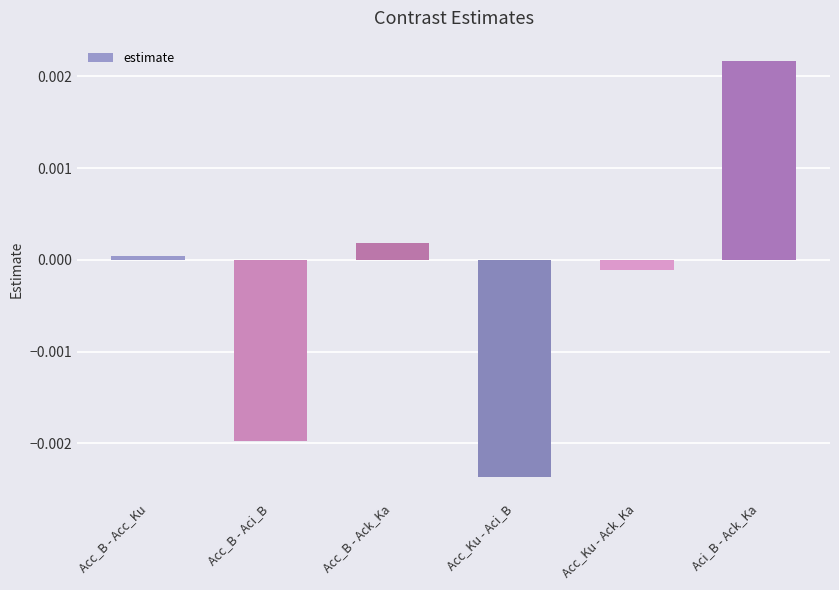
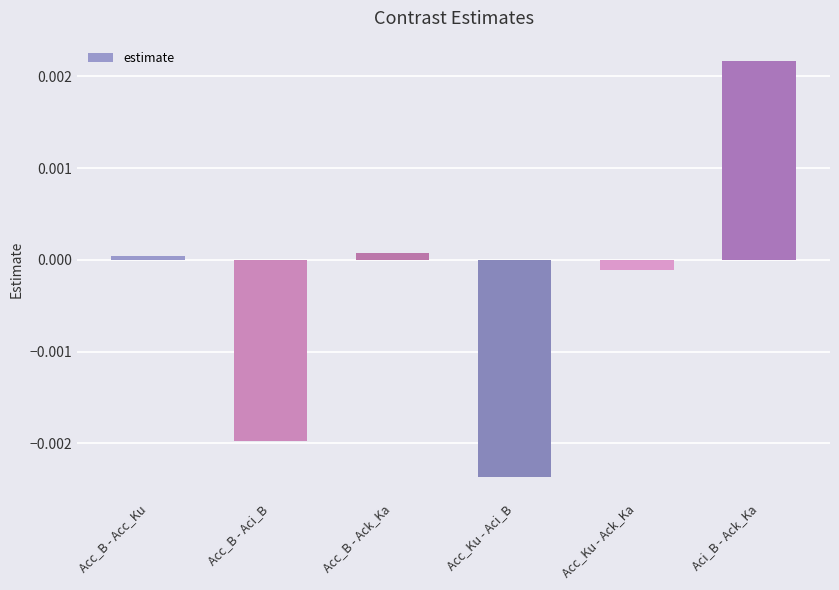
Acc_B - Ack_Ka: 0.0002 -> 0.0001
